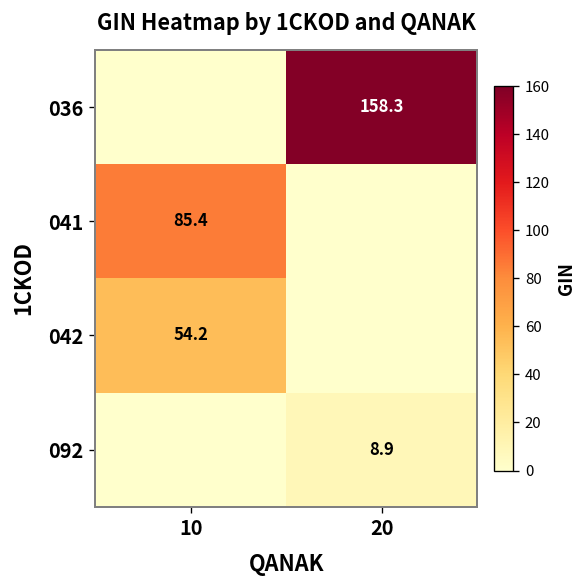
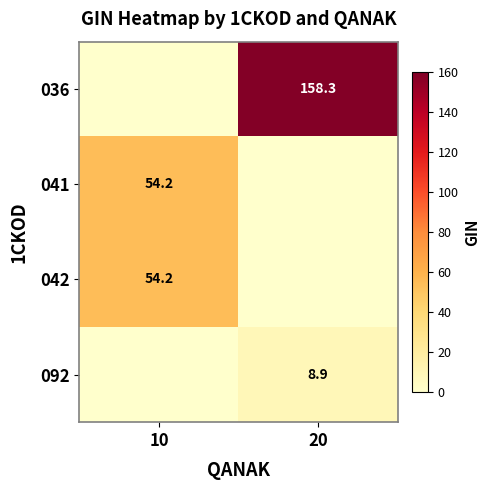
041, 10: 85.4 -> 54.2
